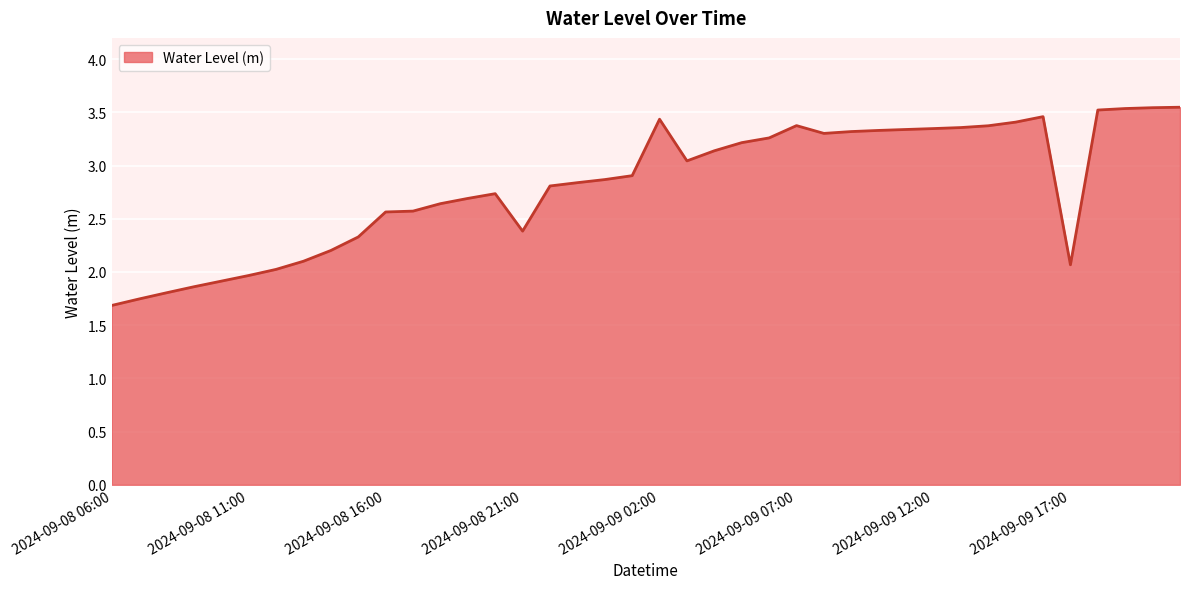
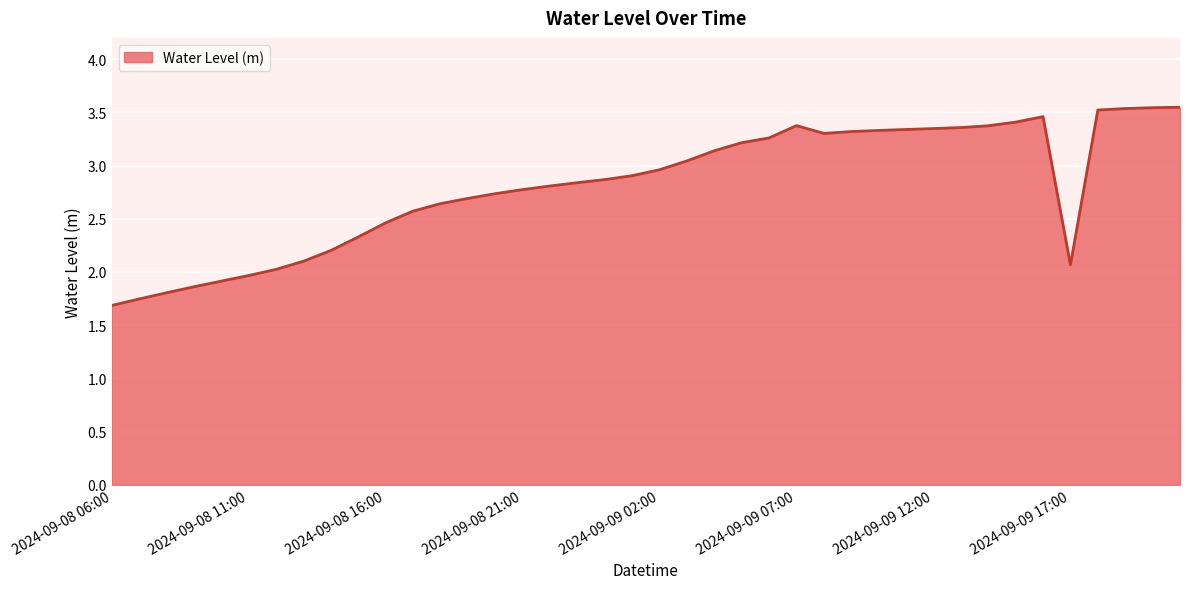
2024-09-08 16:00: 2.56 -> 2.46
2024-09-08 21:00: 2.38 -> 2.77
2024-09-09 02:00: 3.44 -> 2.96
